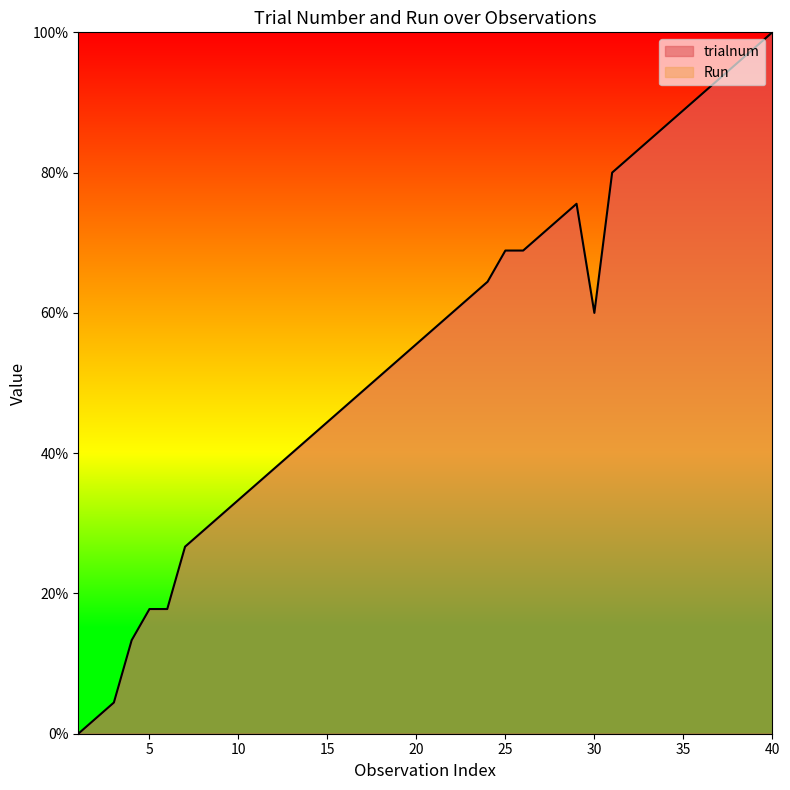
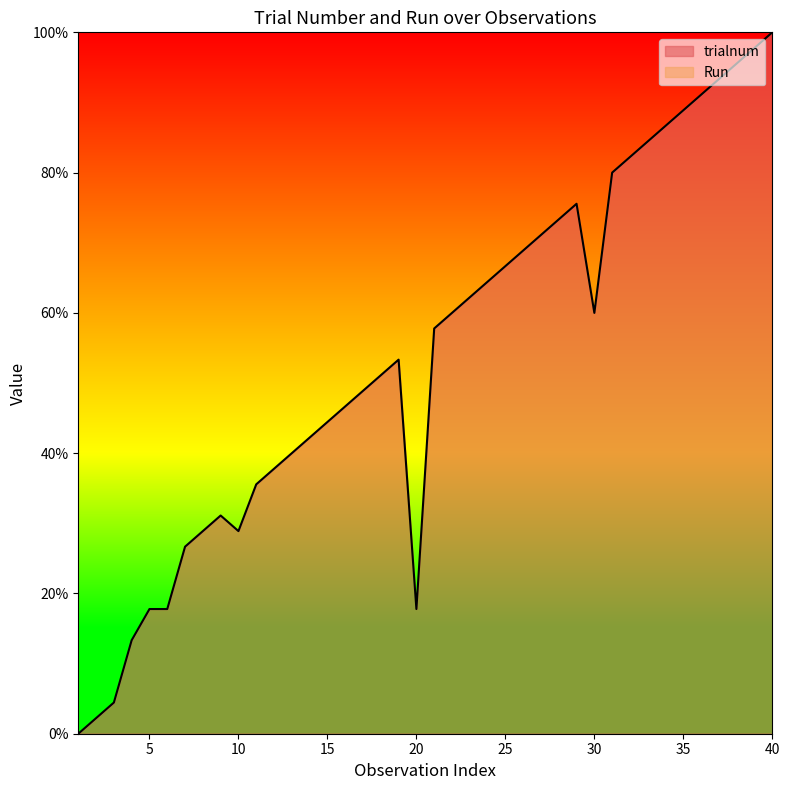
10: 33% -> 29%
20: 56% -> 18%
25: 69% -> 67%
